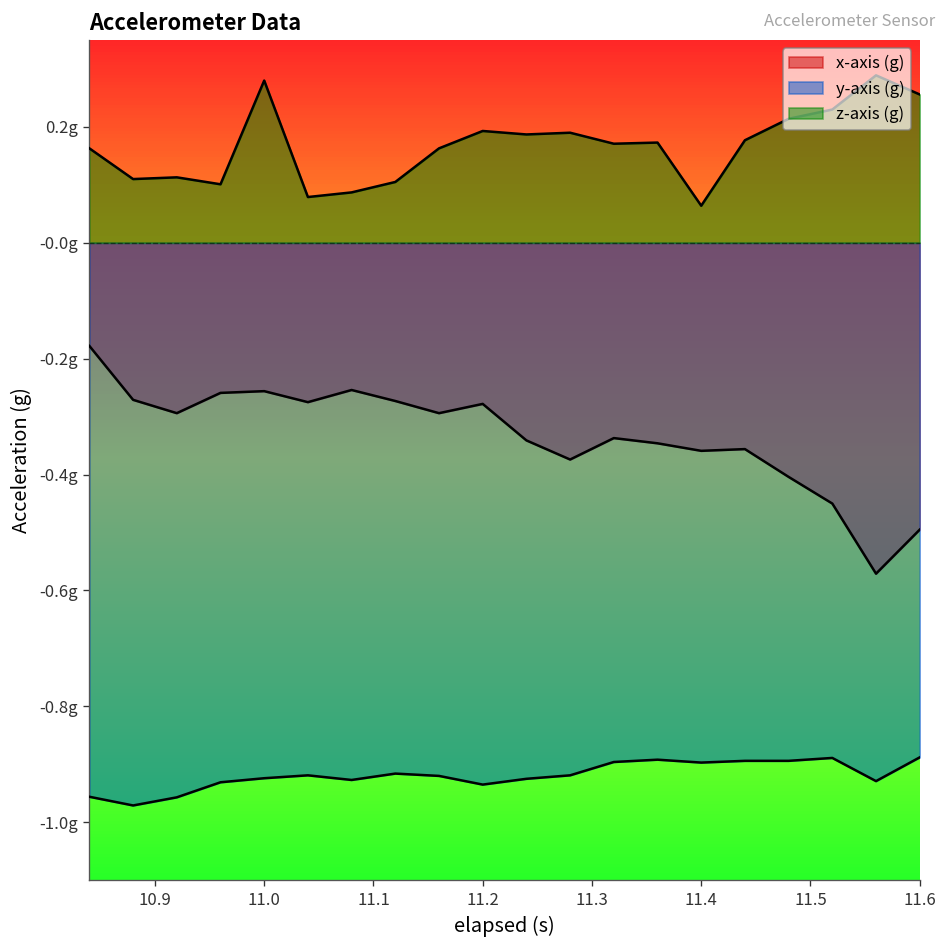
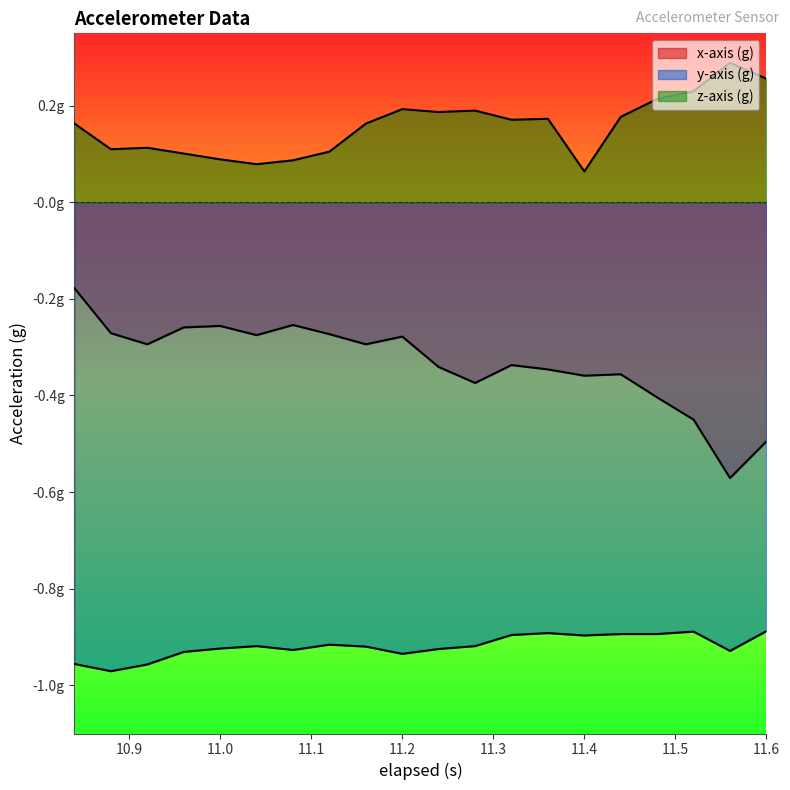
z-axis (g), 11.0: 0.28g -> 0.09g
